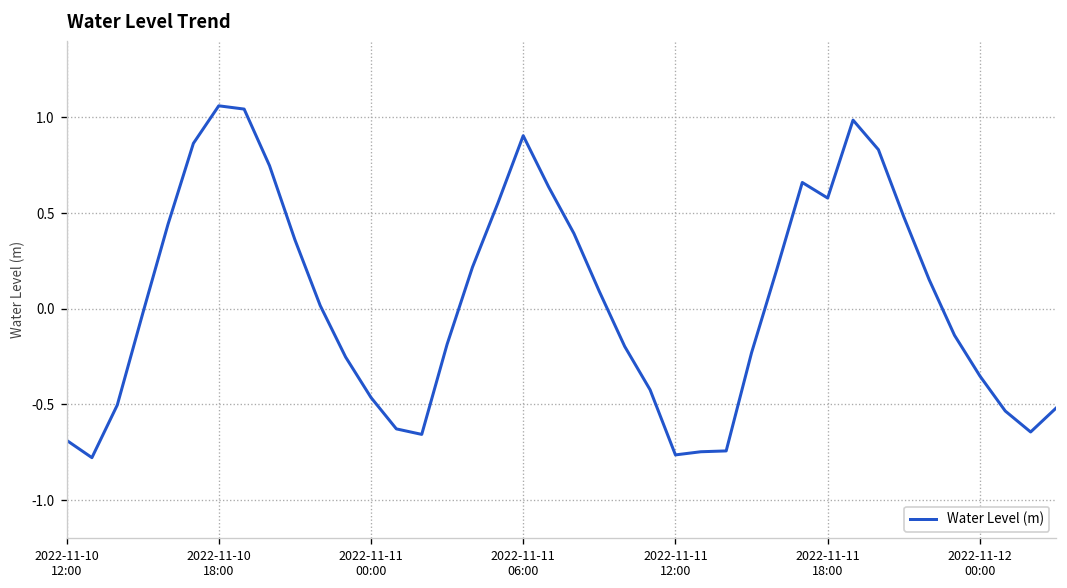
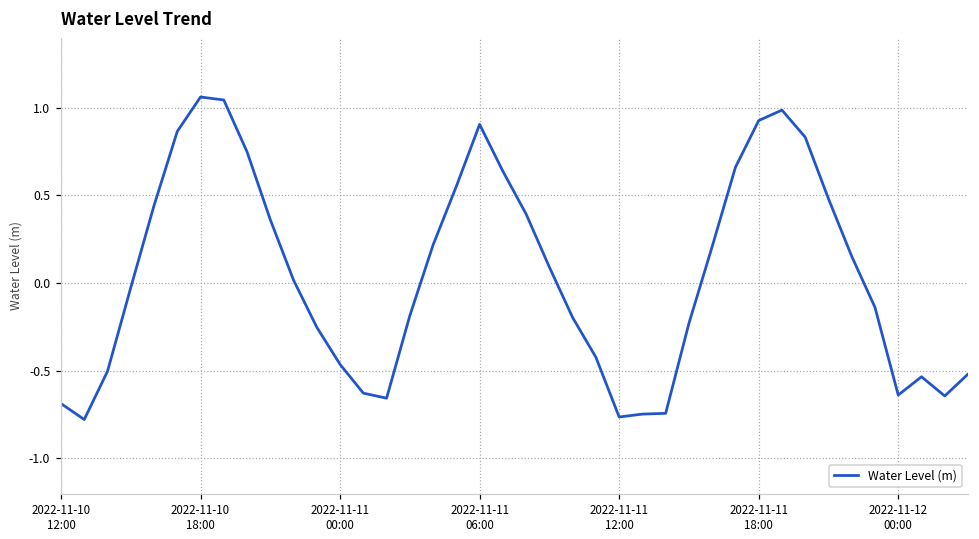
2022-11-11 18:00: 0.58 -> 0.93
2022-11-12 00:00: -0.35 -> -0.64
